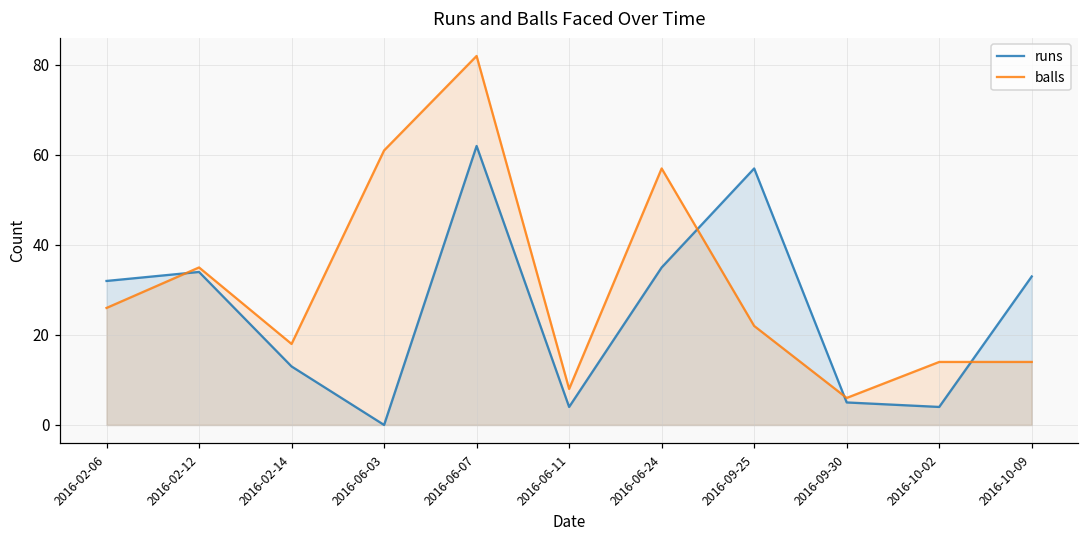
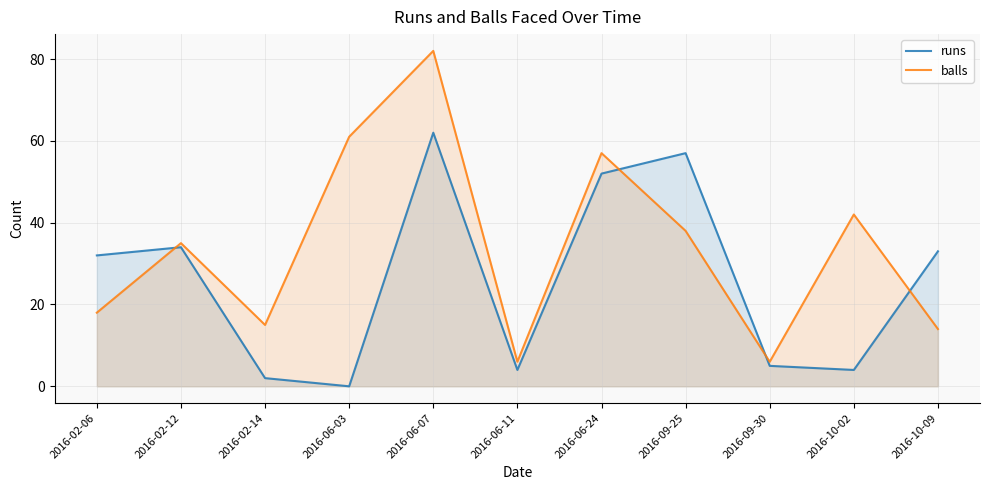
balls, 2016-02-06: 26 -> 18
runs, 2016-02-14: 13 -> 2
balls, 2016-02-14: 18 -> 15
balls, 2016-06-11: 8 -> 6
runs, 2016-06-24: 35 -> 52
balls, 2016-09-25: 22 -> 38
balls, 2016-10-02: 14 -> 42
